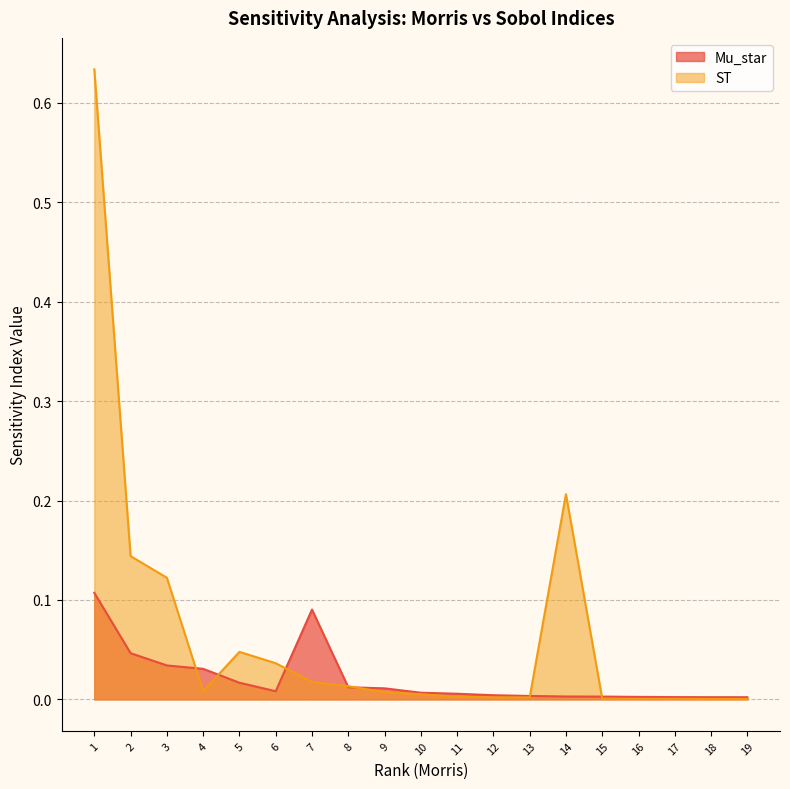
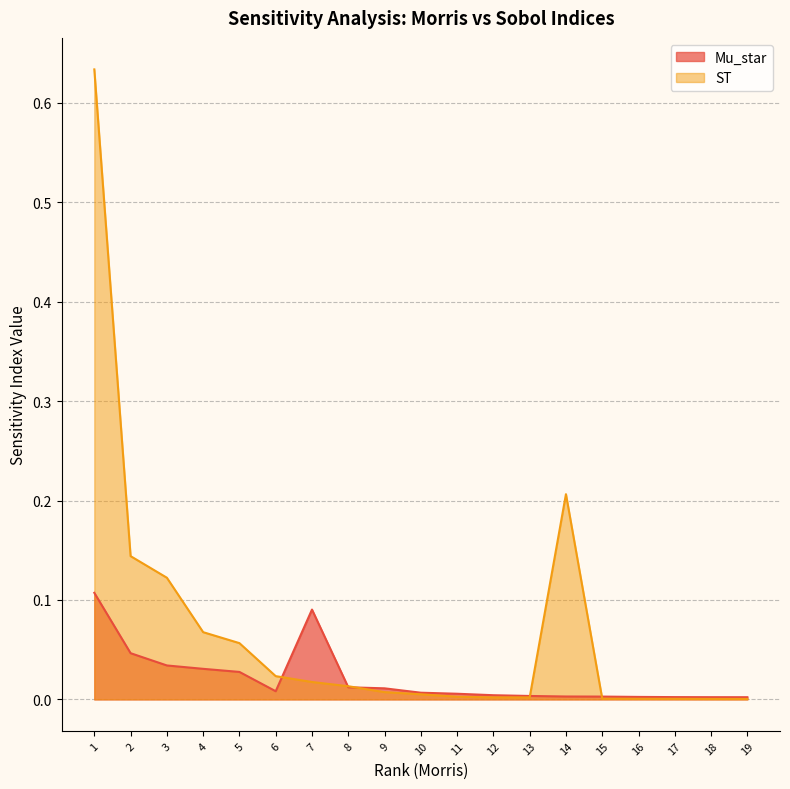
ST, 4: 0.01 -> 0.07
Mu_star, 5: 0.02 -> 0.03
ST, 5: 0.05 -> 0.06
ST, 6: 0.04 -> 0.02
